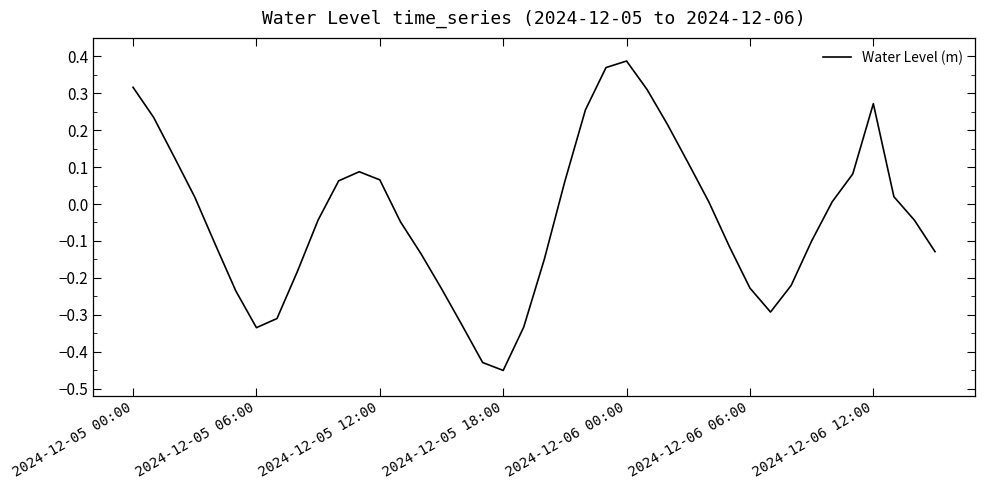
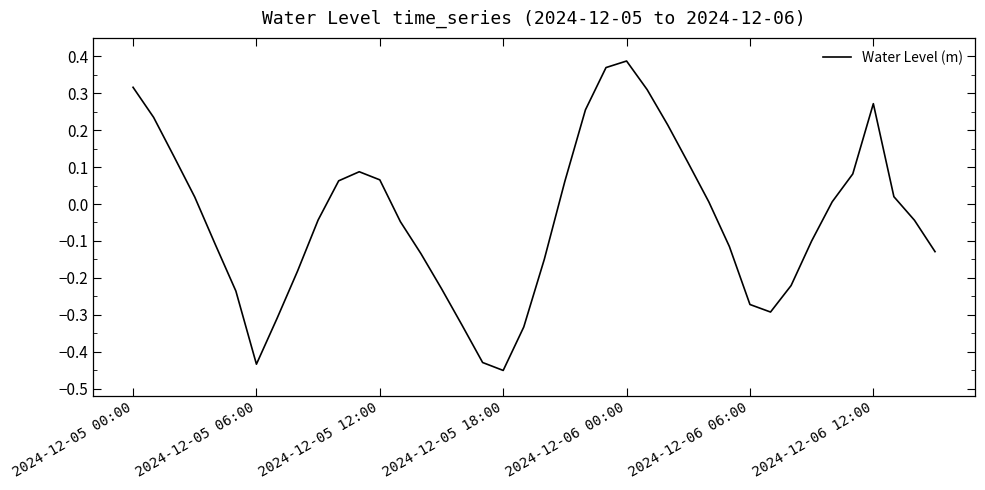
2024-12-05 06:00: -0.33 -> -0.43
2024-12-06 06:00: -0.23 -> -0.27
